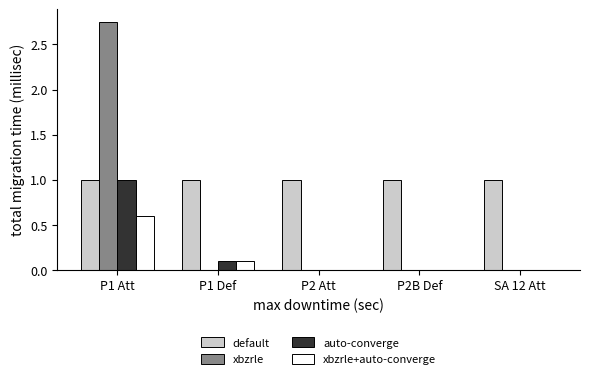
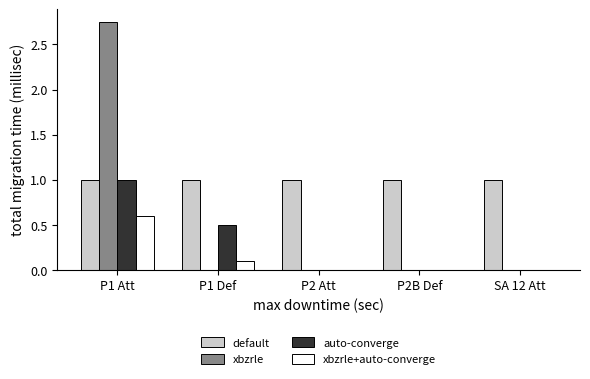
auto-converge, P1 Def: 0.1 -> 0.5
